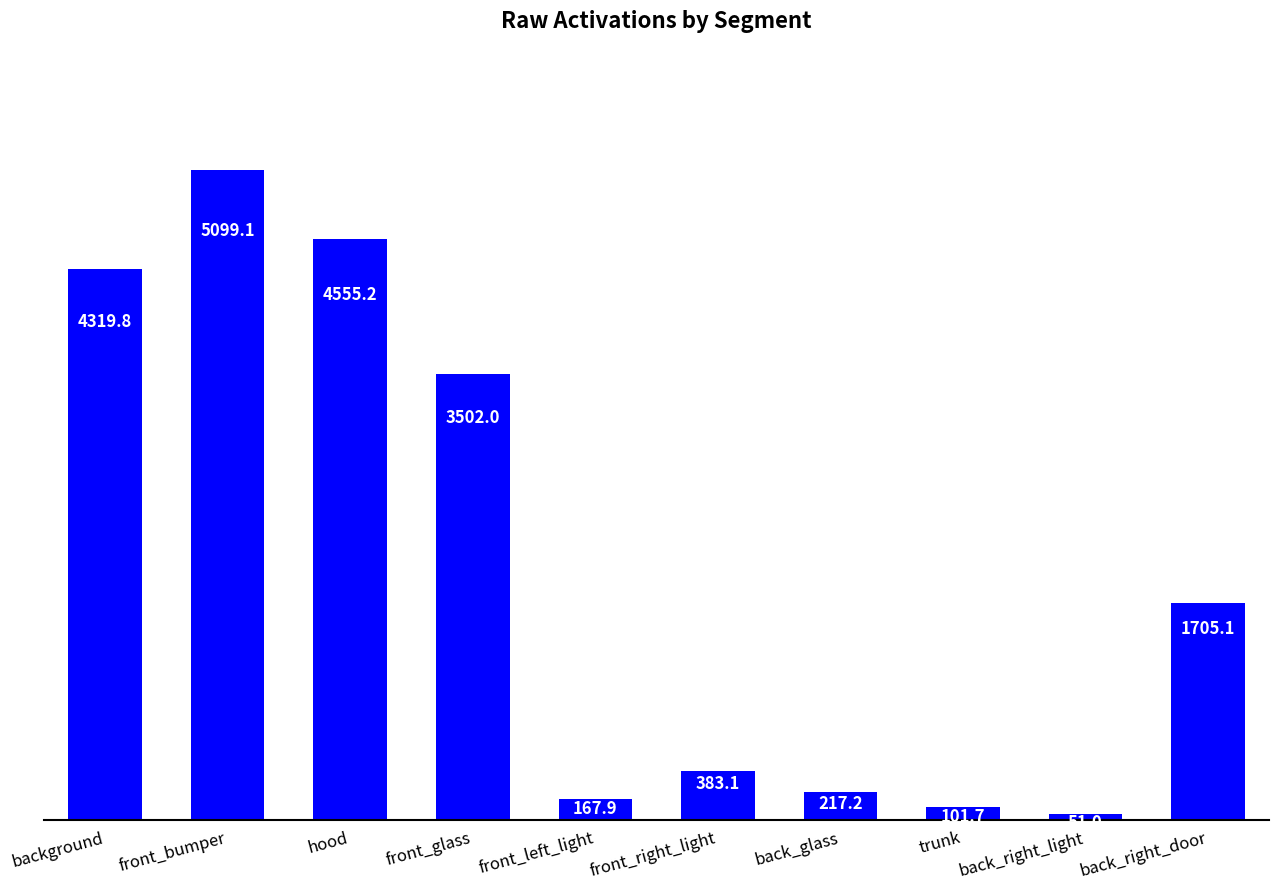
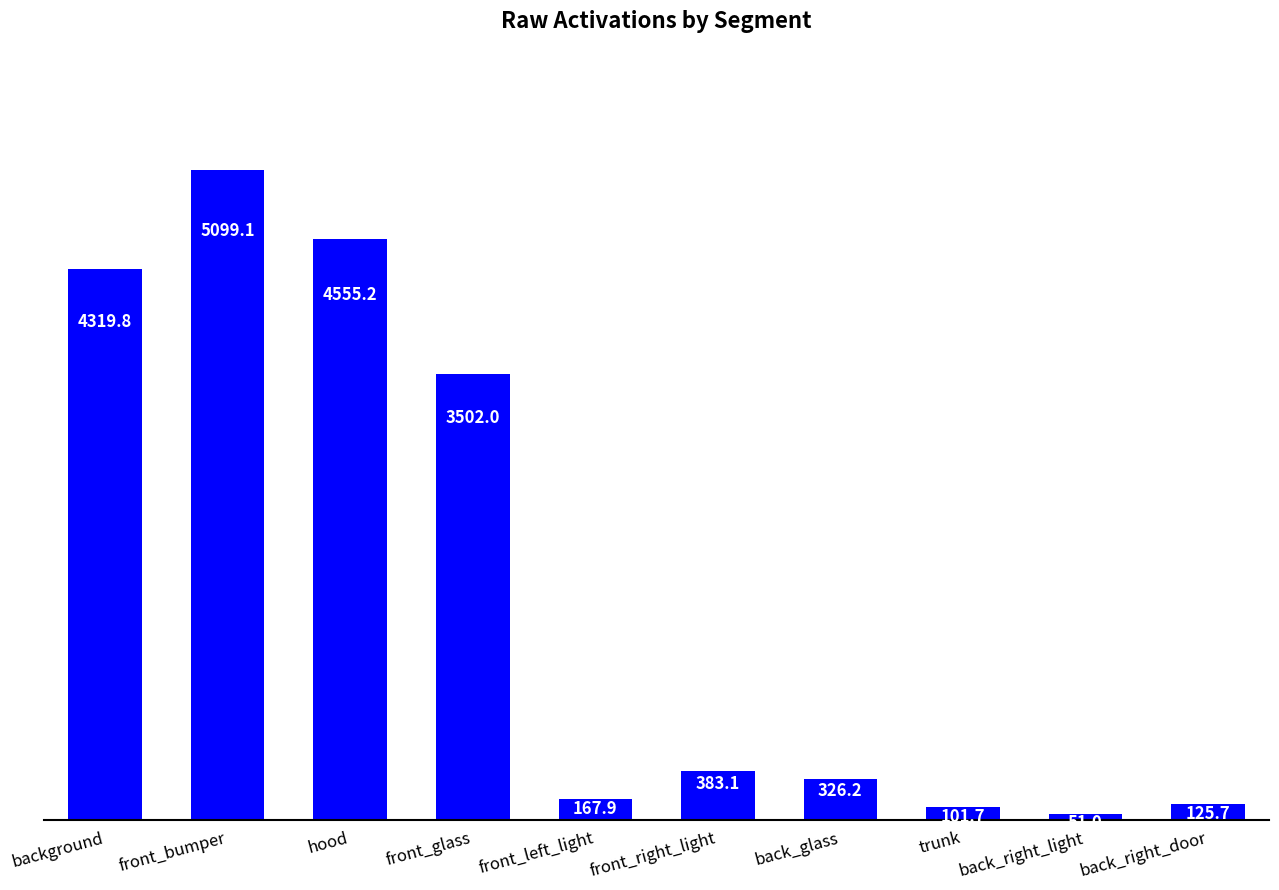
back_glass: 217.2 -> 326.2
back_right_door: 1705.1 -> 125.7
